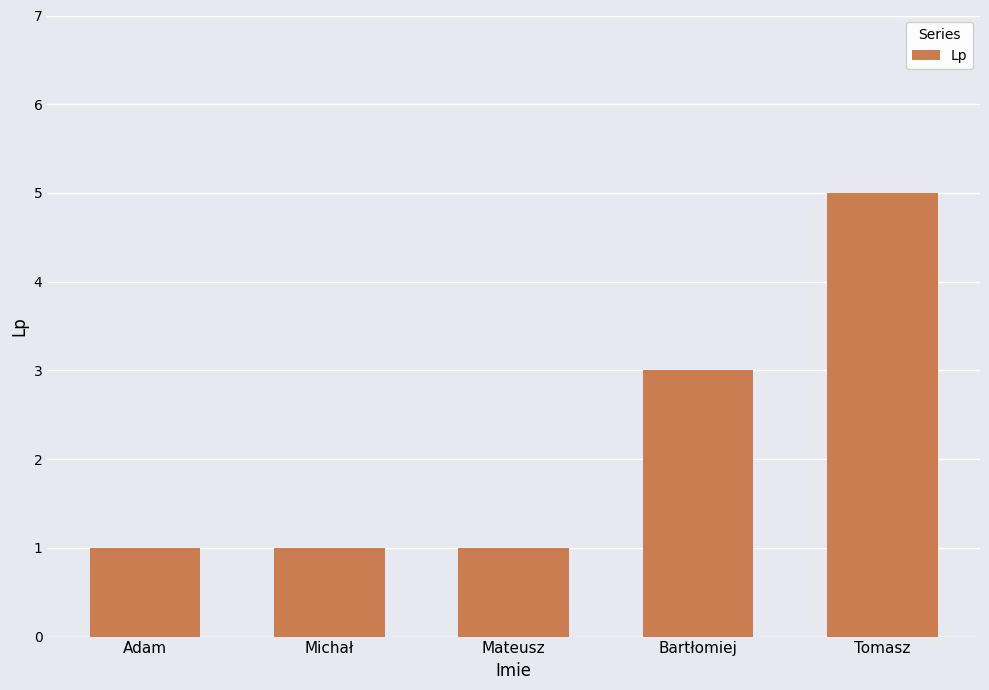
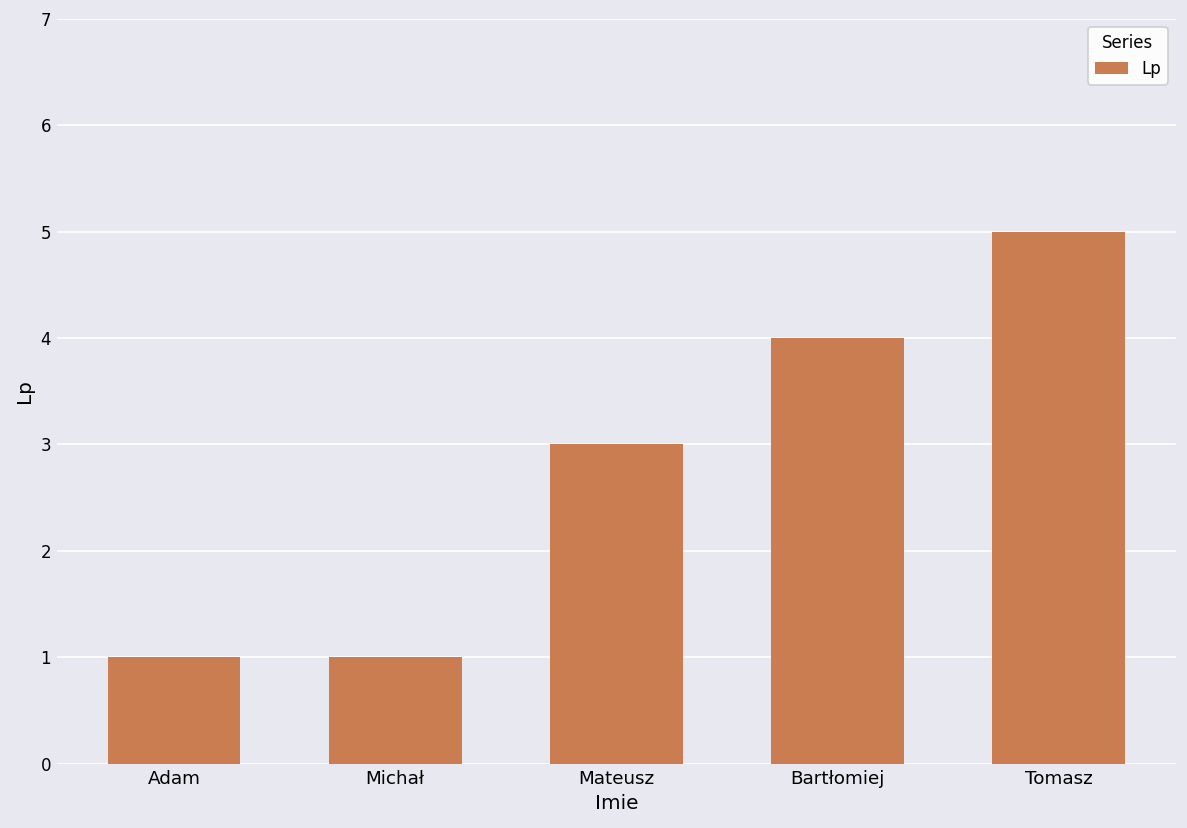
Mateusz: 1 -> 3
Bartłomiej: 3 -> 4
